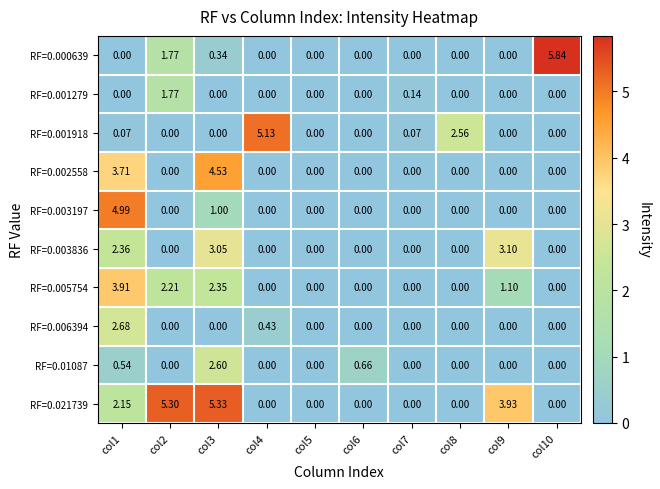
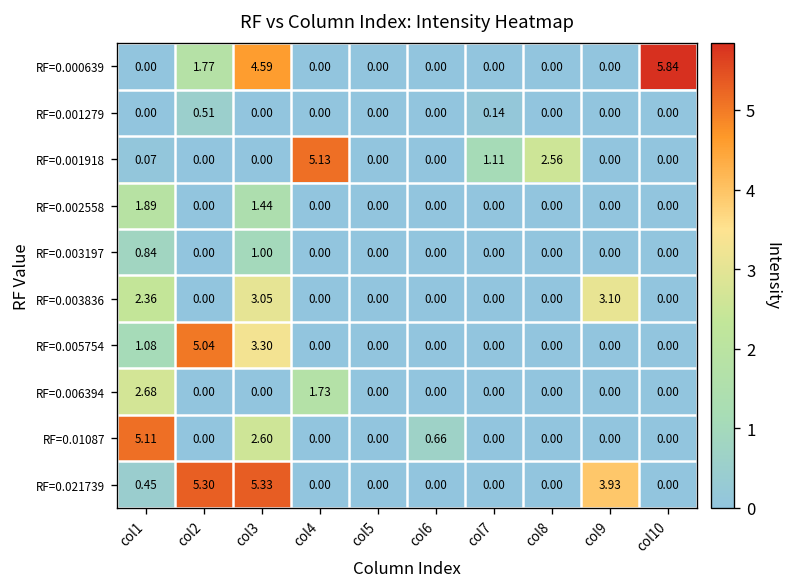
RF=0.000639, col3: 0.34 -> 4.59
RF=0.001279, col2: 1.77 -> 0.51
RF=0.001918, col7: 0.07 -> 1.11
RF=0.002558, col1: 3.71 -> 1.89
RF=0.002558, col3: 4.53 -> 1.44
RF=0.003197, col1: 4.99 -> 0.84
RF=0.005754, col1: 3.91 -> 1.08
RF=0.005754, col2: 2.21 -> 5.04
RF=0.005754, col3: 2.35 -> 3.30
RF=0.005754, col9: 1.10 -> 0.00
RF=0.006394, col4: 0.43 -> 1.73
RF=0.01087, col1: 0.54 -> 5.11
RF=0.021739, col1: 2.15 -> 0.45
